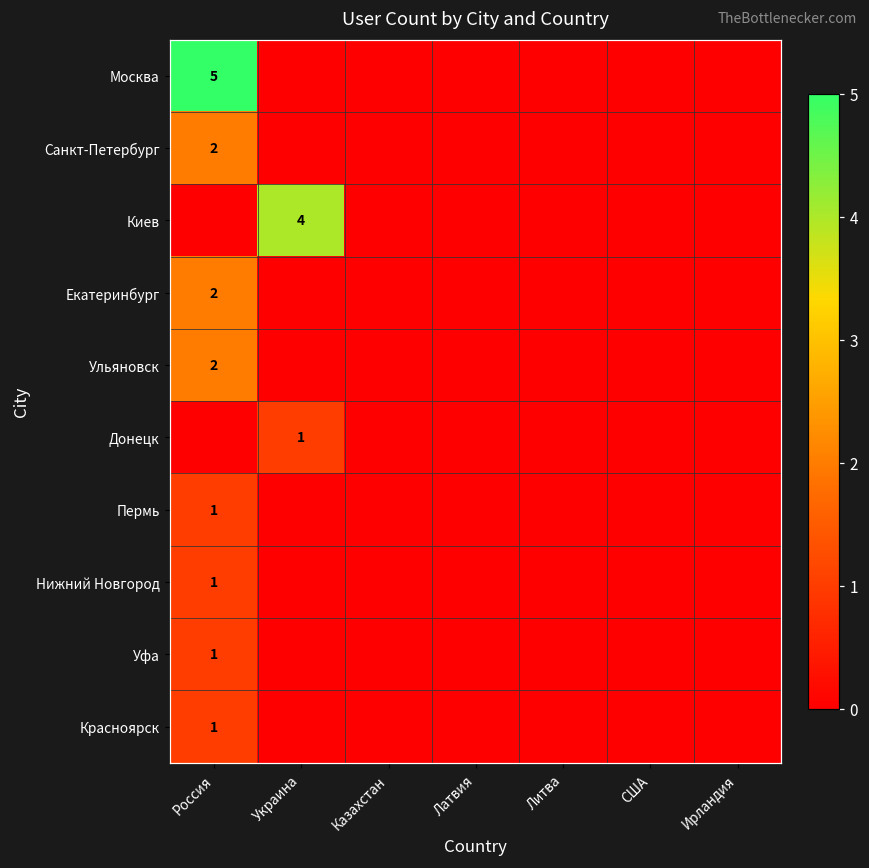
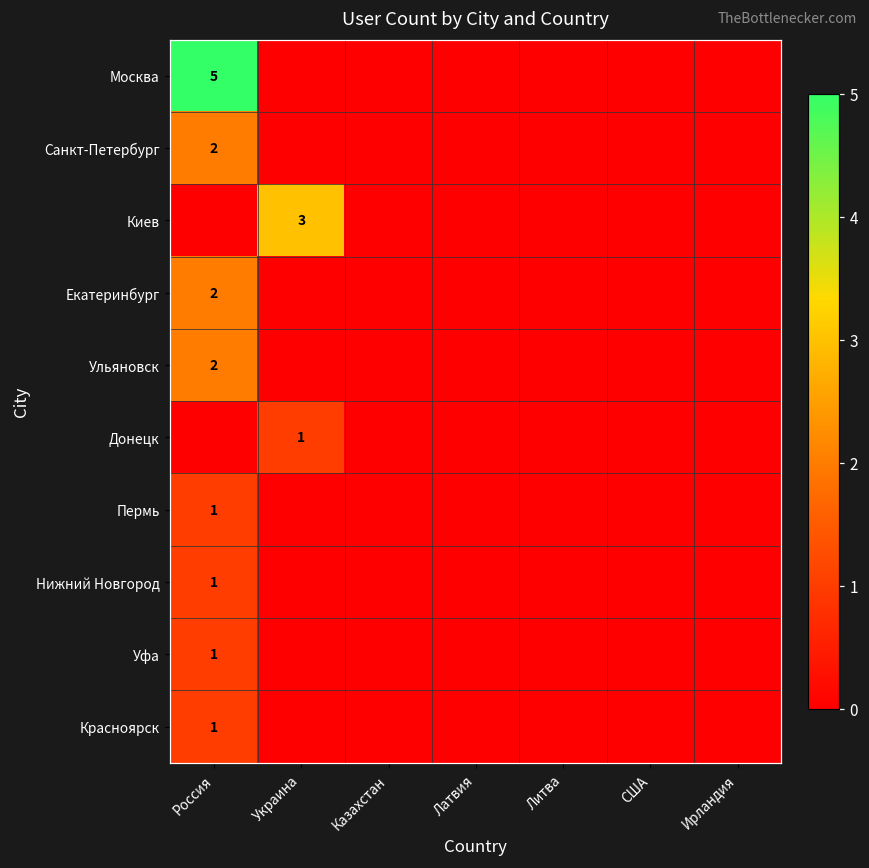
Киев, Украина: 4 -> 3
